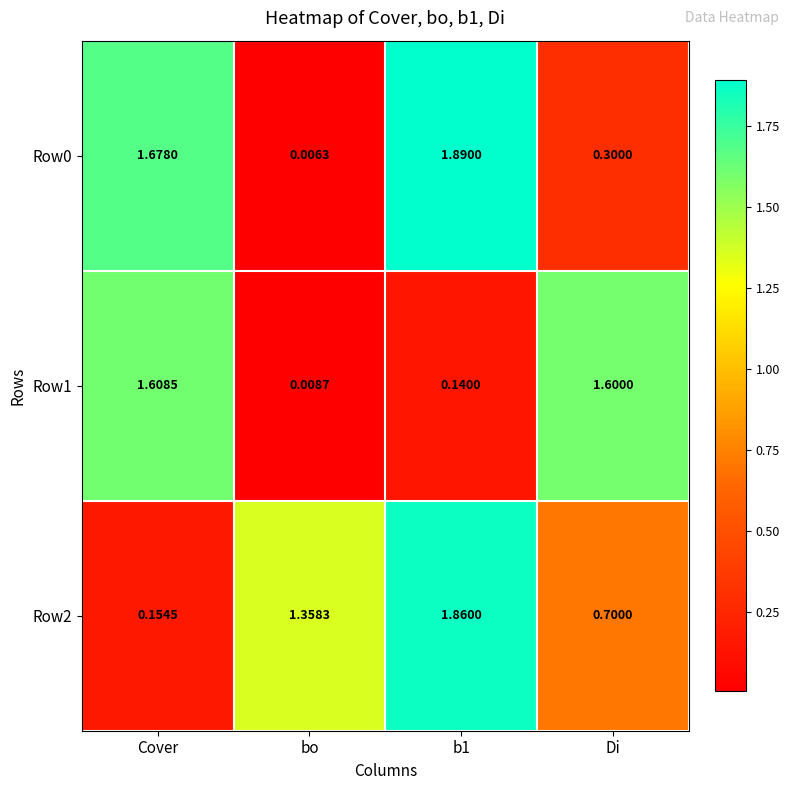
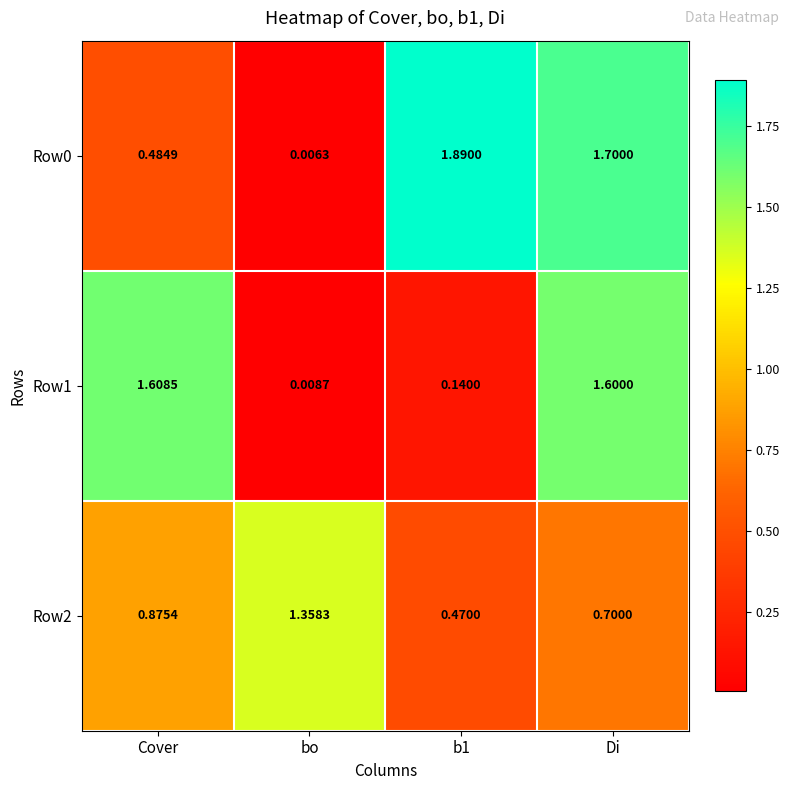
Row0, Cover: 1.6780 -> 0.4849
Row0, Di: 0.3000 -> 1.7000
Row2, Cover: 0.1545 -> 0.8754
Row2, b1: 1.8600 -> 0.4700
